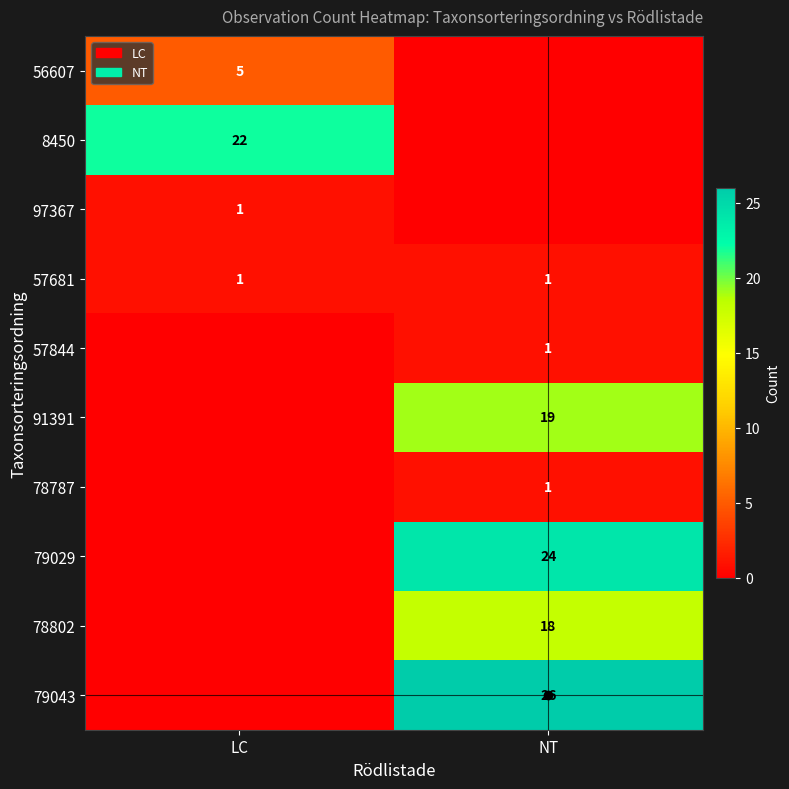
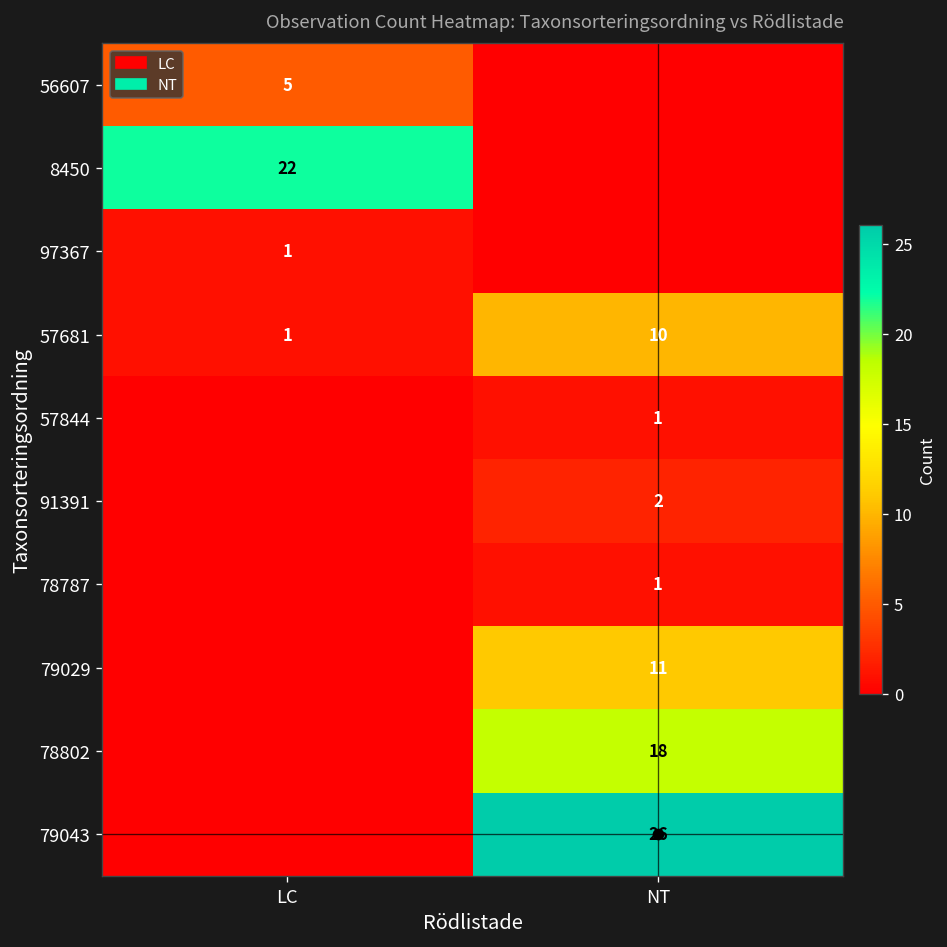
57681, NT: 1 -> 10
91391, NT: 19 -> 2
79029, NT: 24 -> 11
